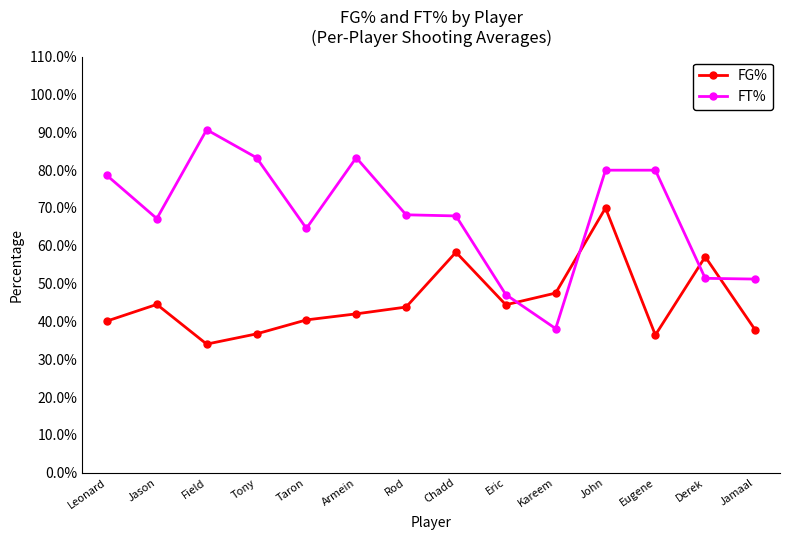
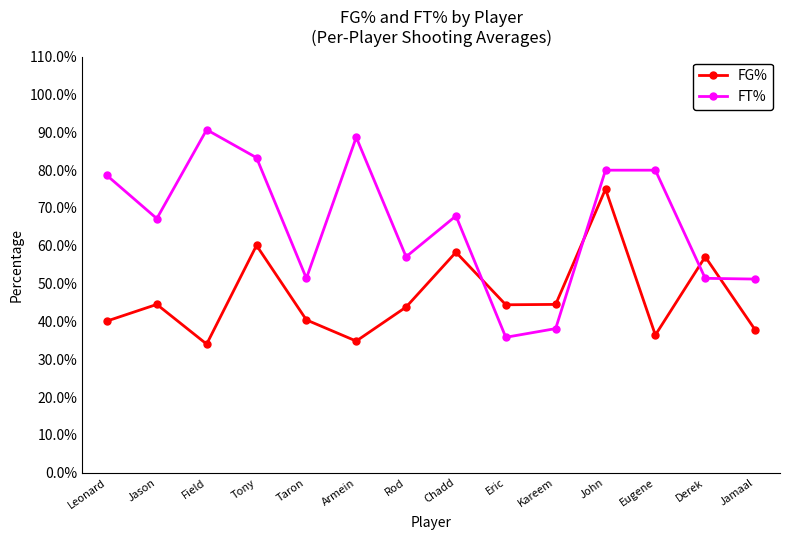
FG%, Tony: 37% -> 60%
FT%, Taron: 65% -> 51%
FG%, Armein: 42% -> 35%
FT%, Armein: 83% -> 89%
FT%, Rod: 68% -> 57%
FT%, Eric: 47% -> 36%
FG%, Kareem: 48% -> 45%
FG%, John: 70% -> 75%
